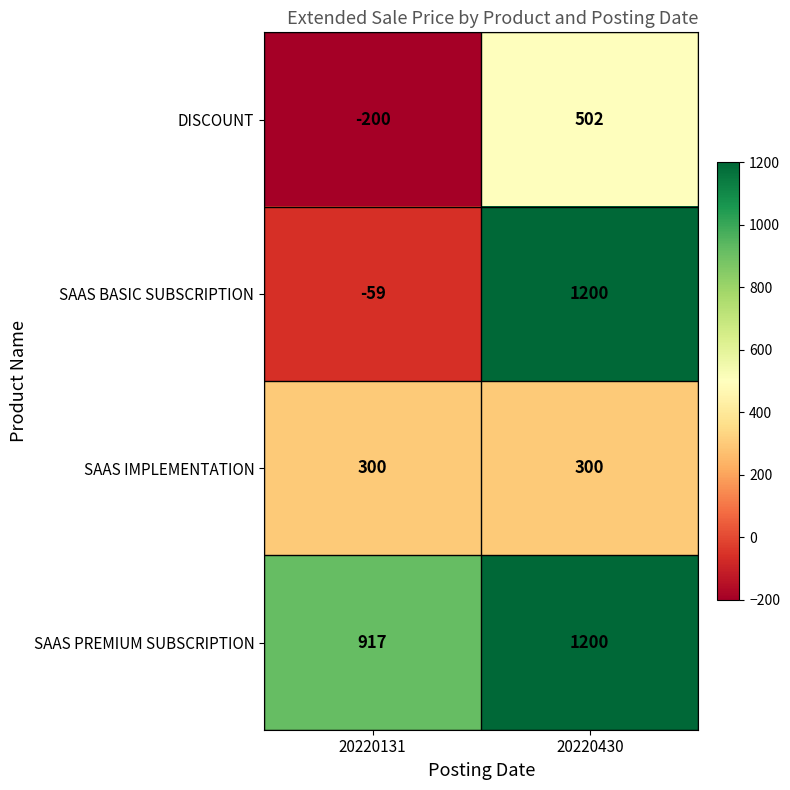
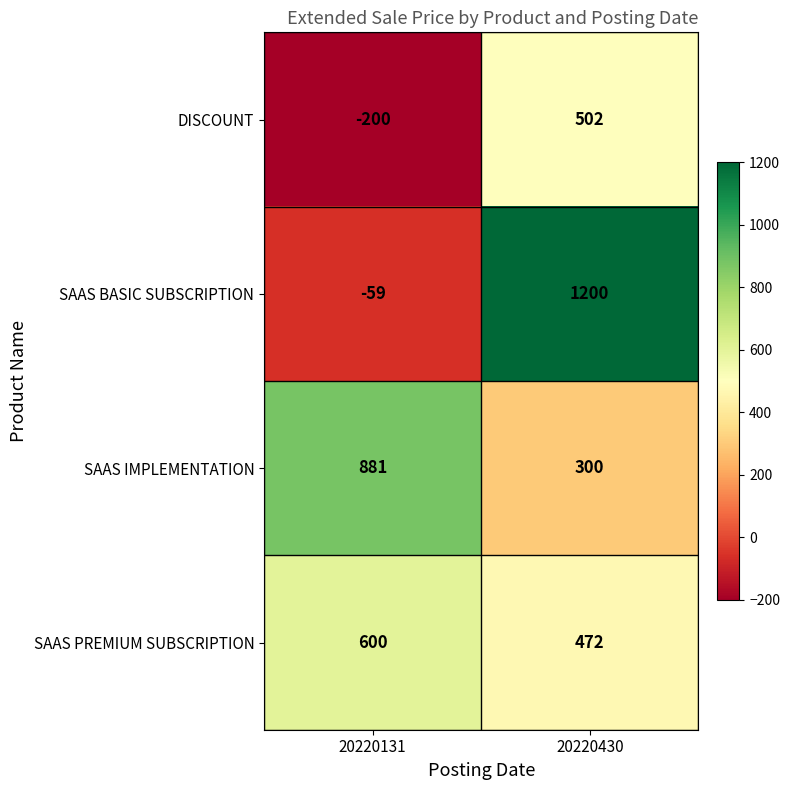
SAAS IMPLEMENTATION, 20220131: 300 -> 881
SAAS PREMIUM SUBSCRIPTION, 20220131: 917 -> 600
SAAS PREMIUM SUBSCRIPTION, 20220430: 1200 -> 472
